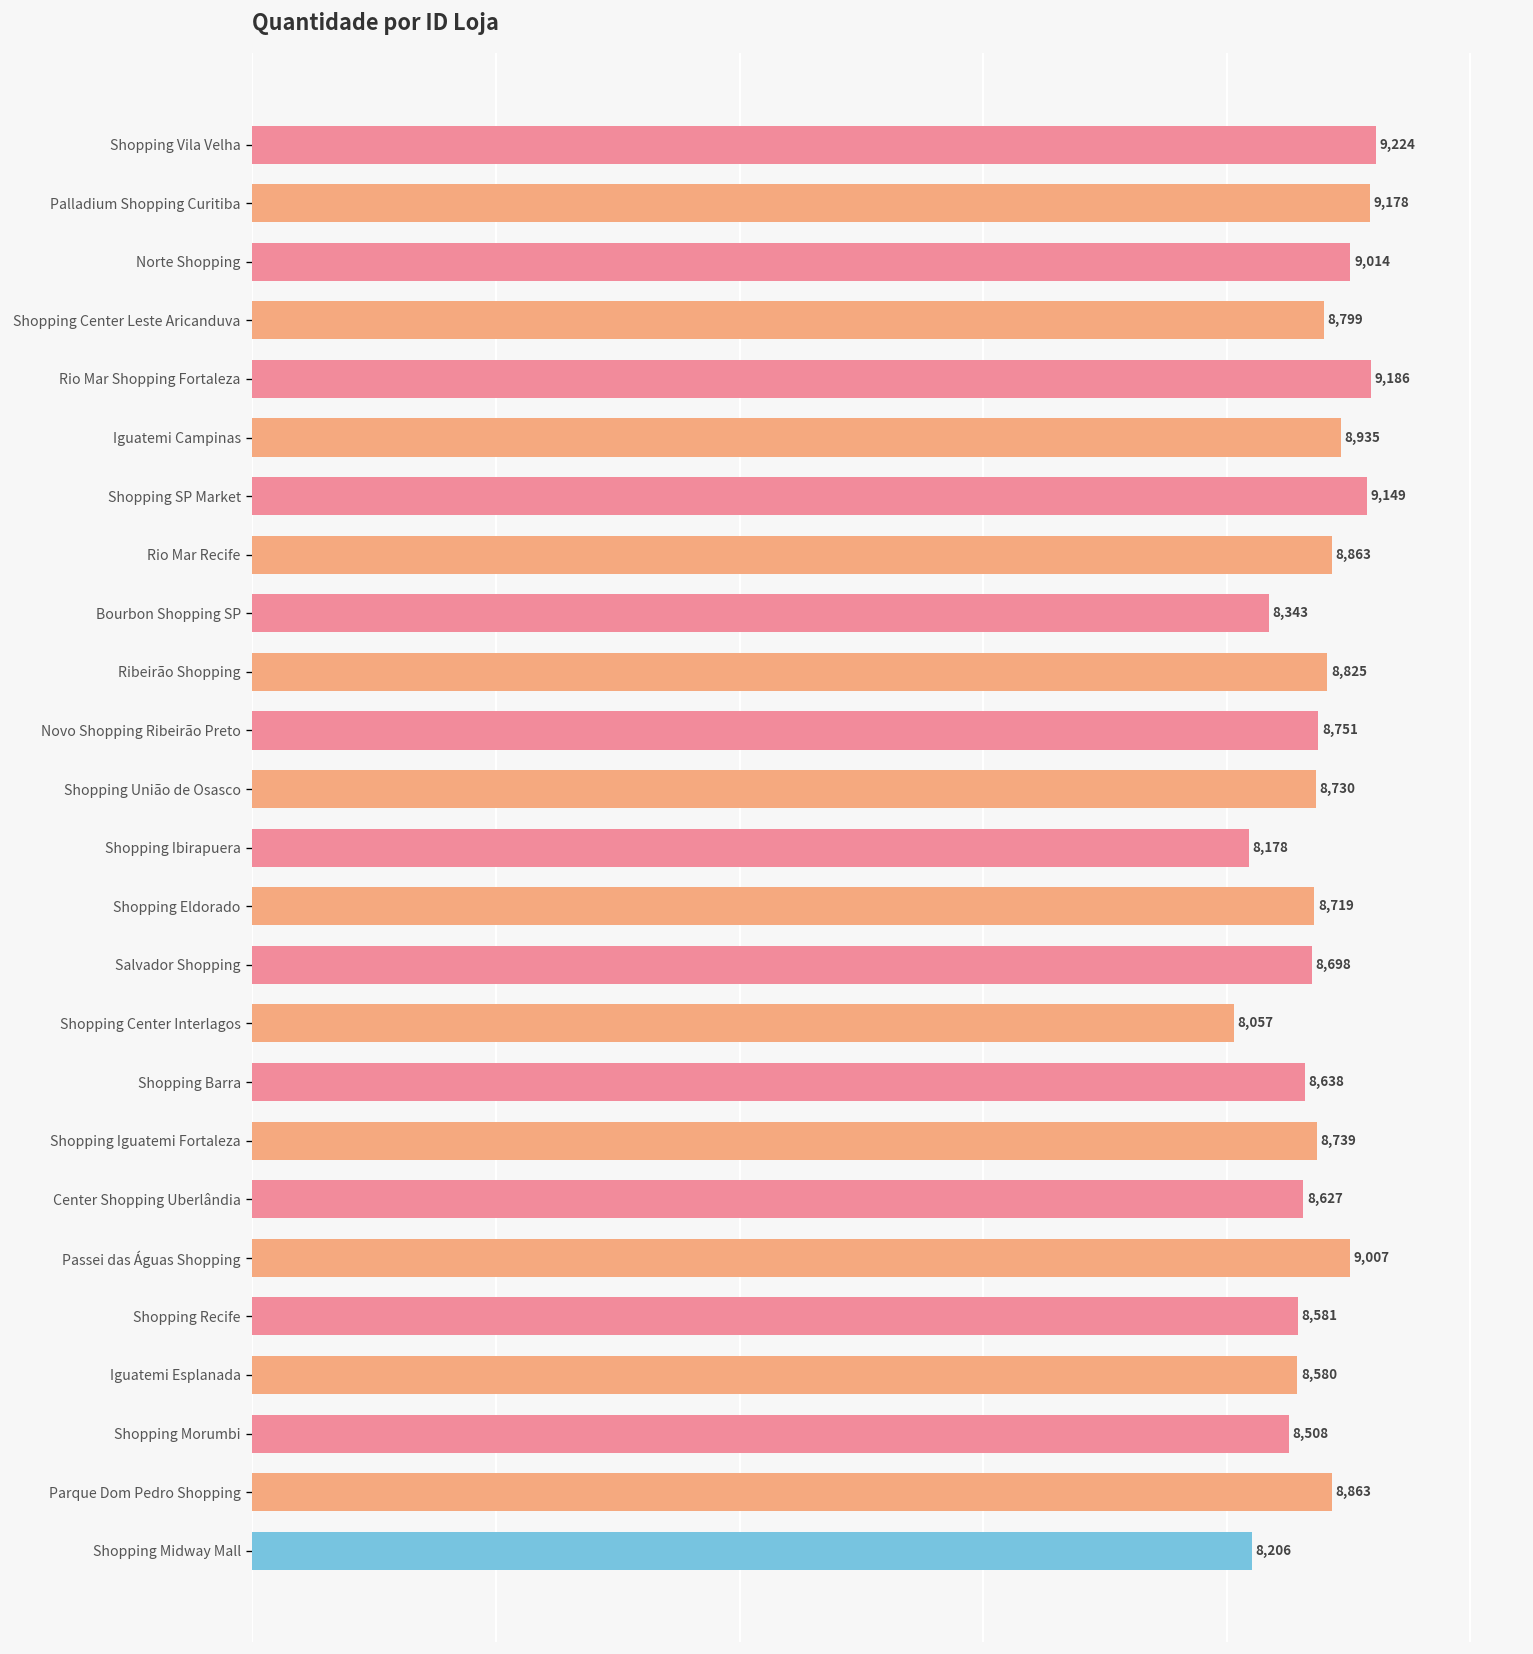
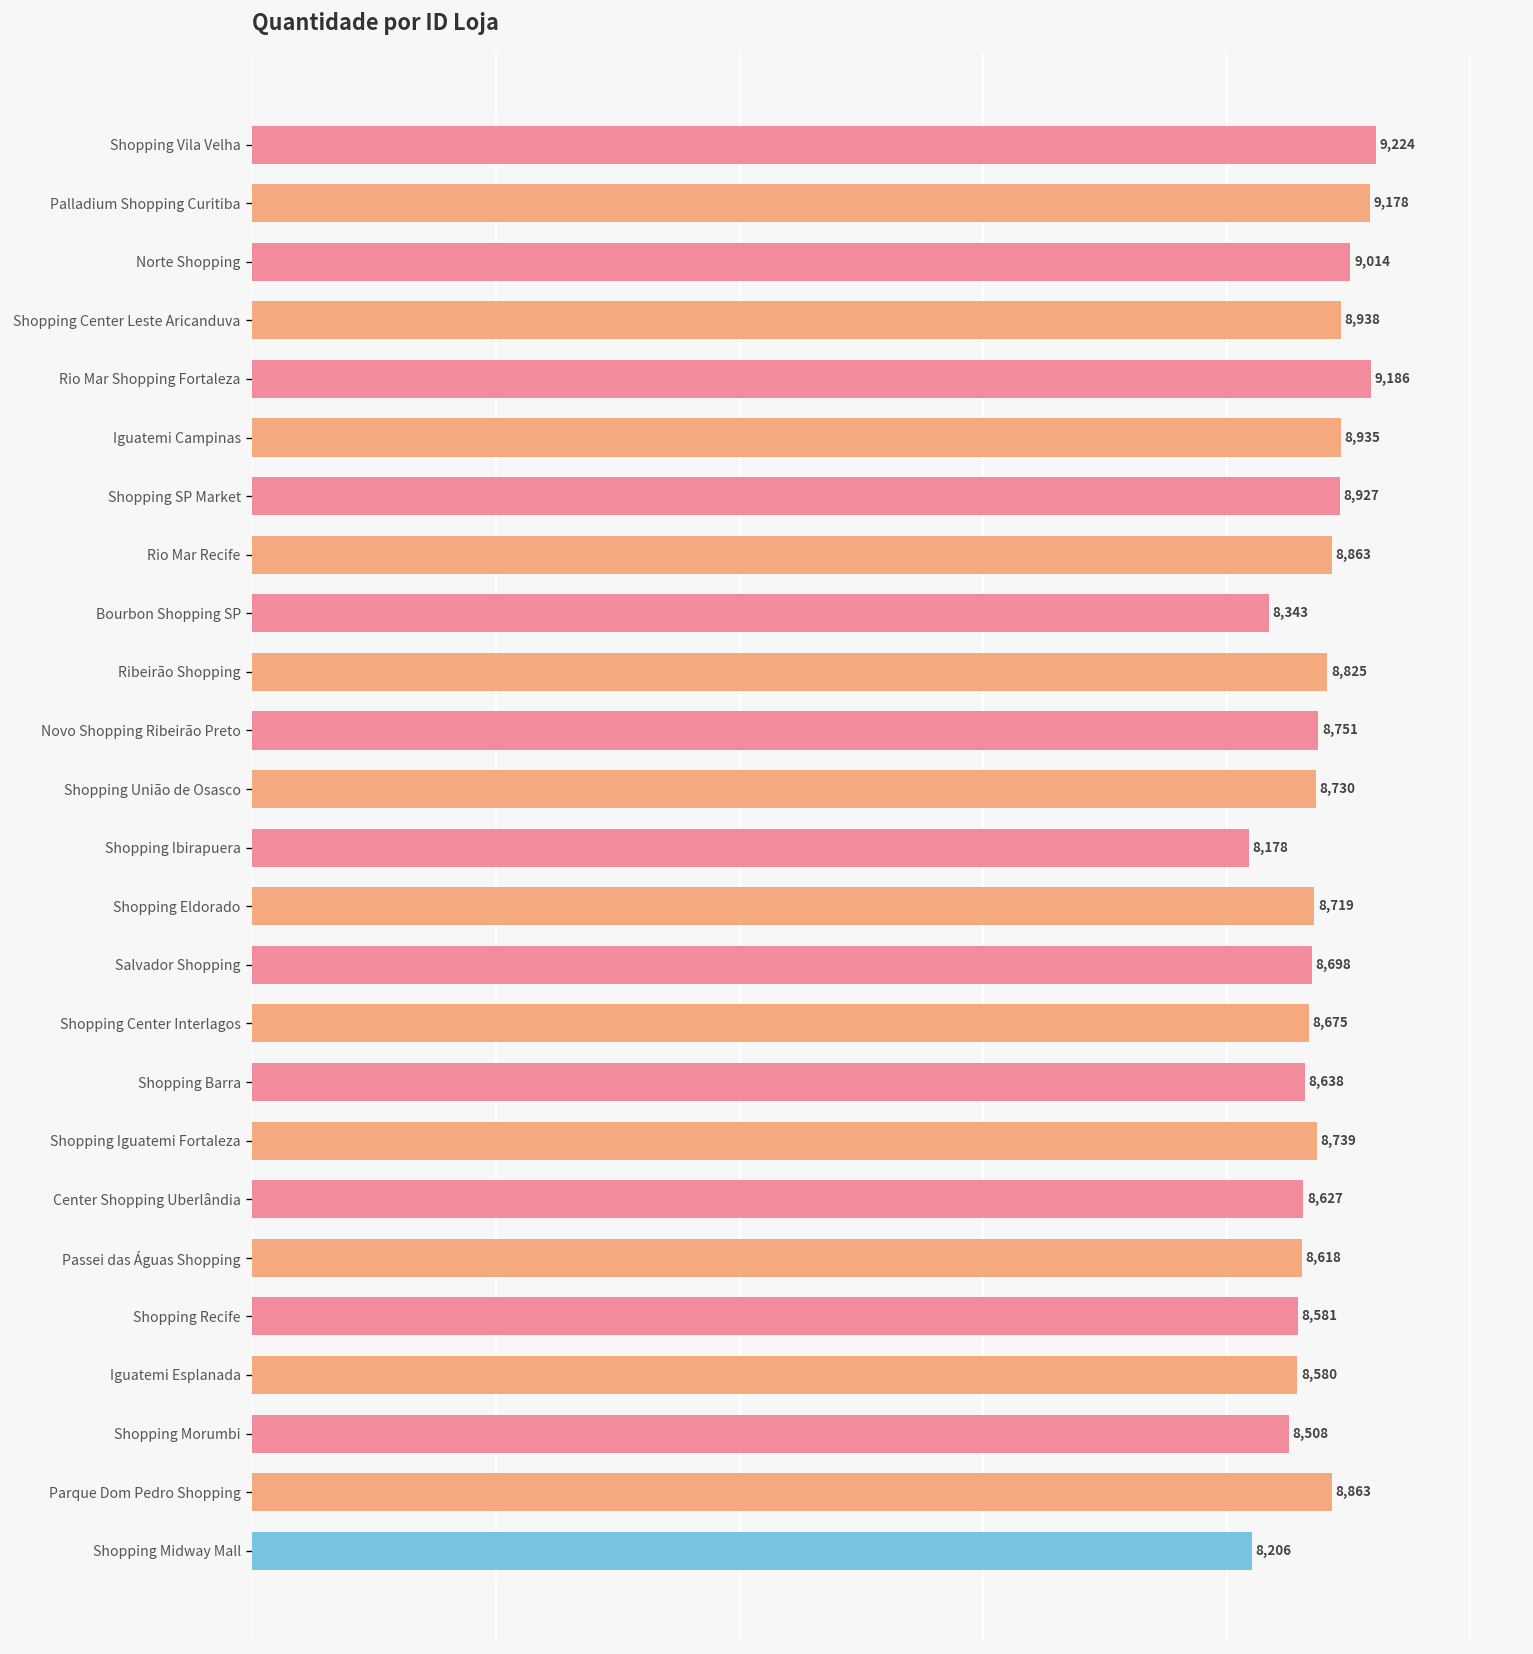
Shopping Center Leste Aricanduva: 8,799 -> 8,938
Shopping SP Market: 9,149 -> 8,927
Shopping Center Interlagos: 8,057 -> 8,675
Passei das Águas Shopping: 9,007 -> 8,618
